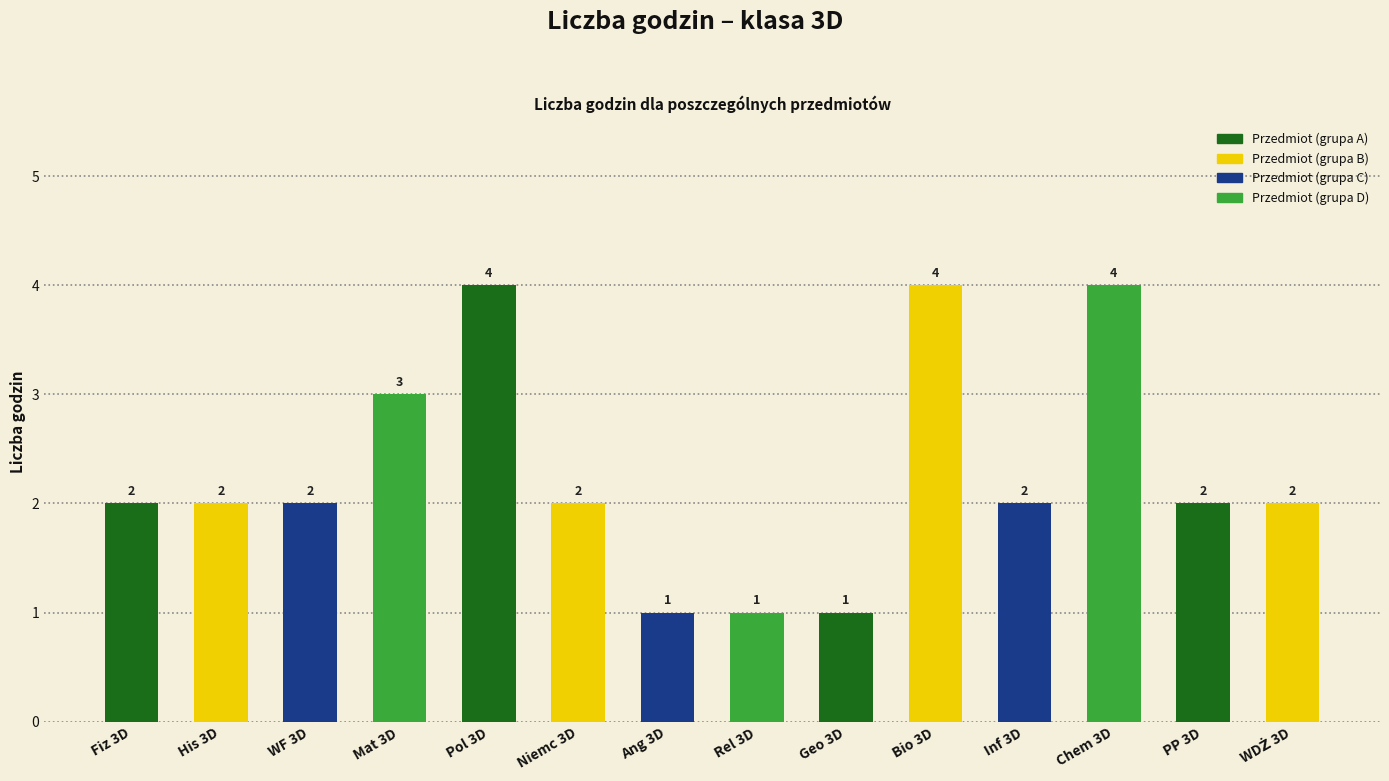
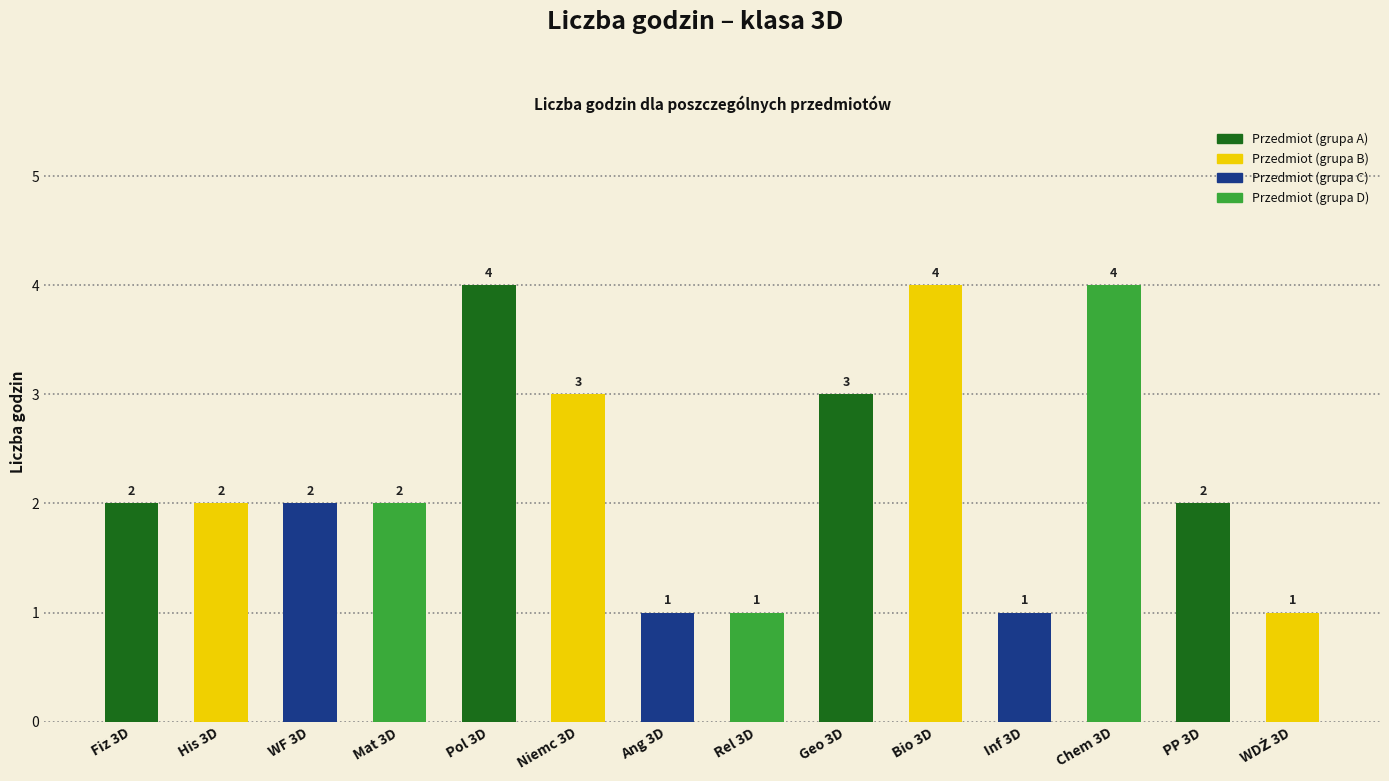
Mat 3D: 3 -> 2
Niemc 3D: 2 -> 3
Geo 3D: 1 -> 3
Inf 3D: 2 -> 1
WDŻ 3D: 2 -> 1
